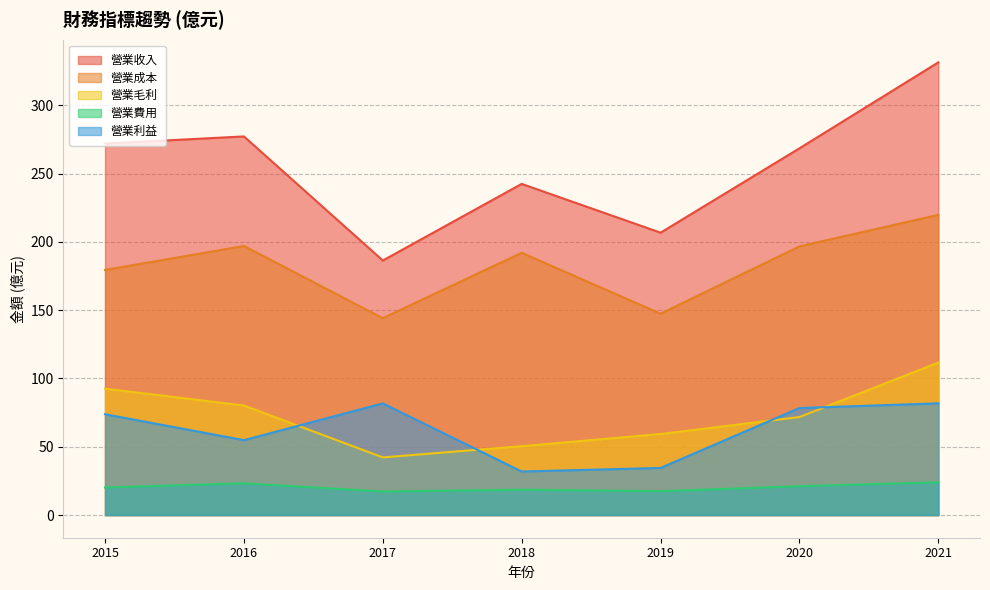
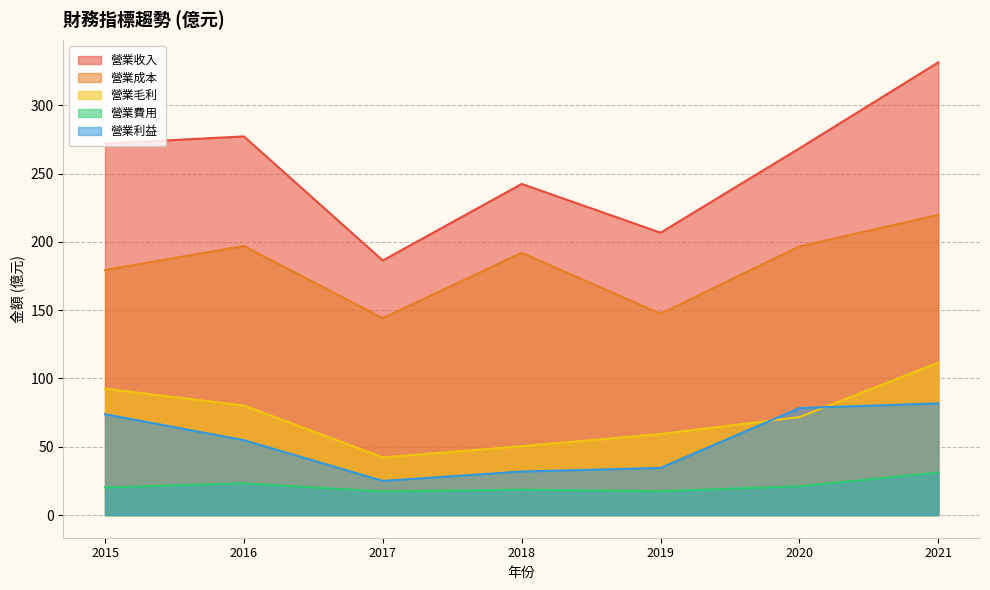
營業利益, 2017: 82 -> 25
營業費用, 2021: 24 -> 31
